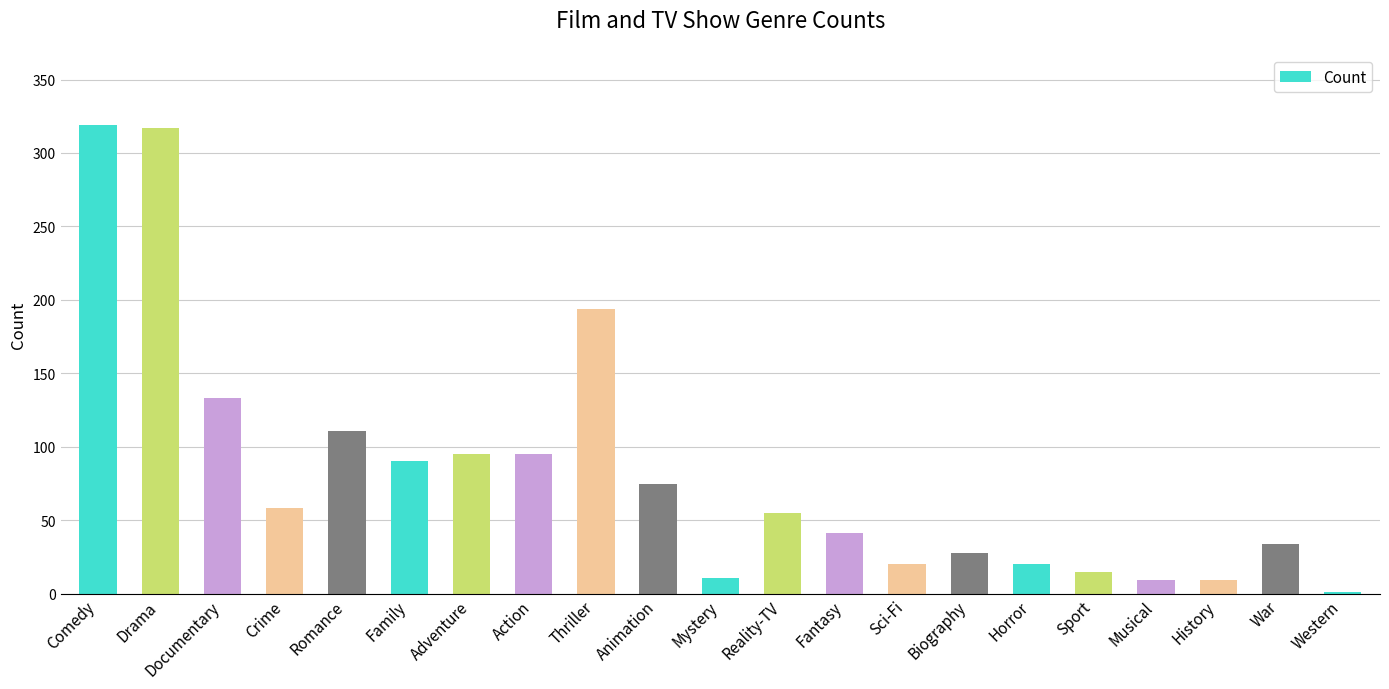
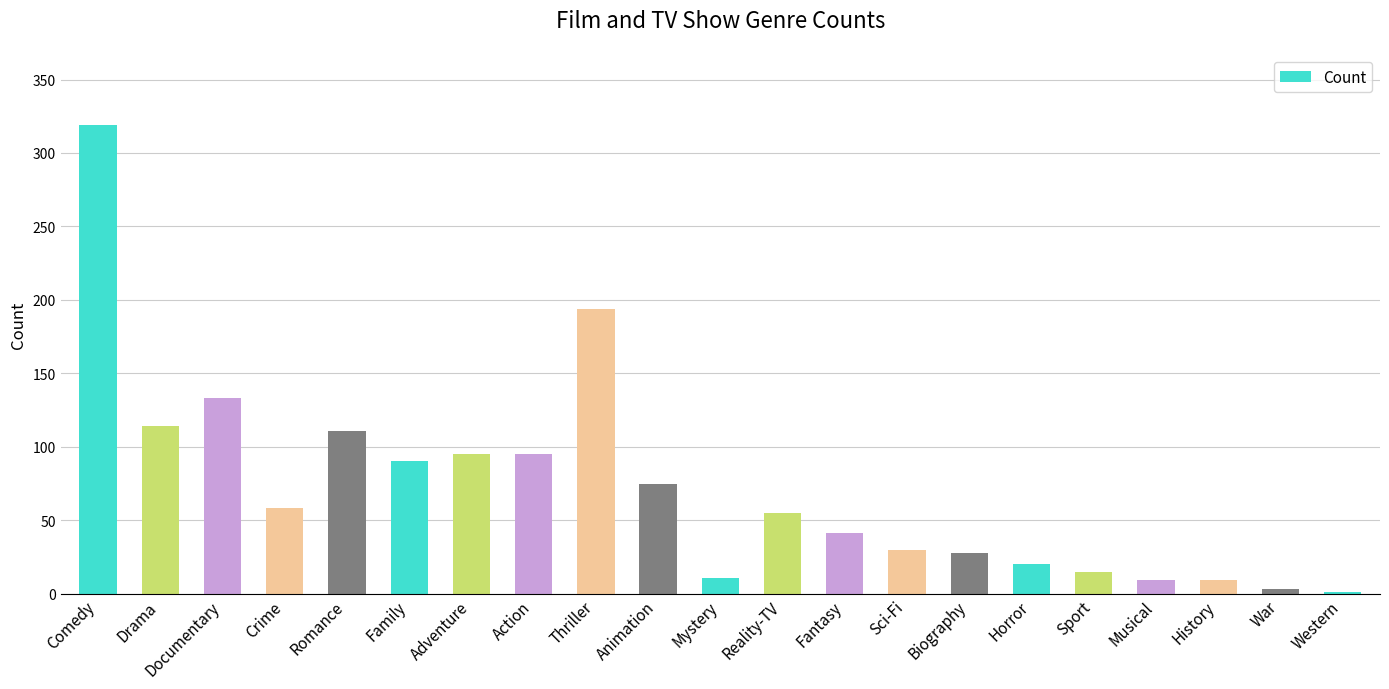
Drama: 317 -> 114
Sci-Fi: 20 -> 30
War: 34 -> 3
